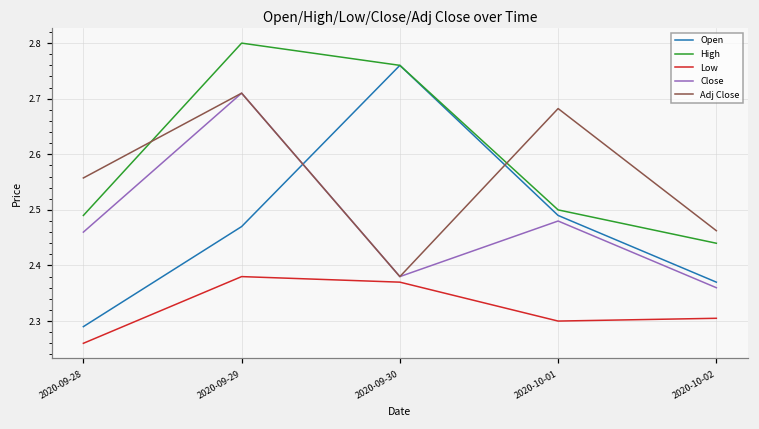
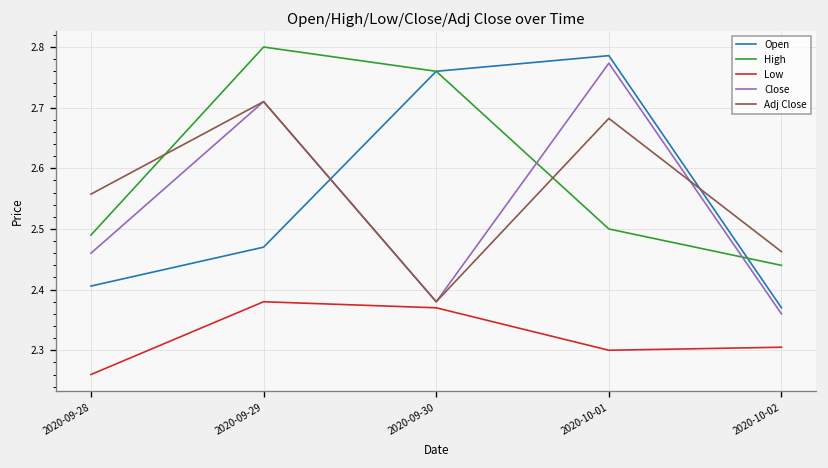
Open, 2020-09-28: 2.29 -> 2.41
Open, 2020-10-01: 2.49 -> 2.79
Close, 2020-10-01: 2.48 -> 2.77
